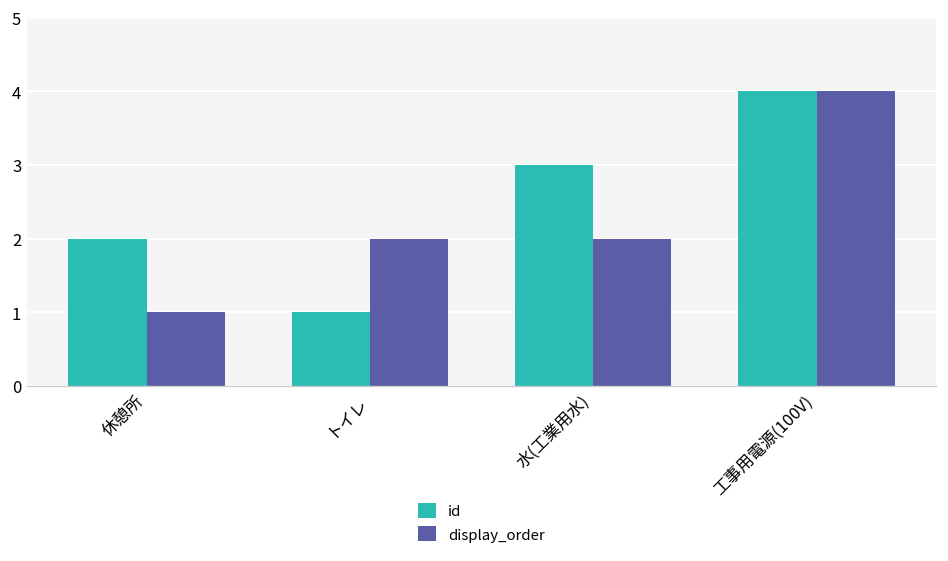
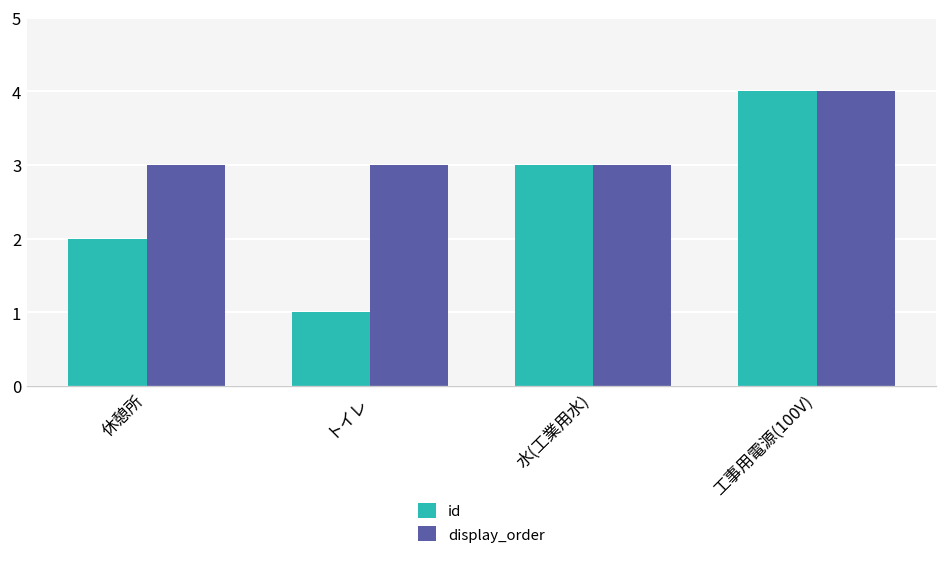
display_order, 休憩所: 1 -> 3
display_order, トイレ: 2 -> 3
display_order, 水(工業用水): 2 -> 3
